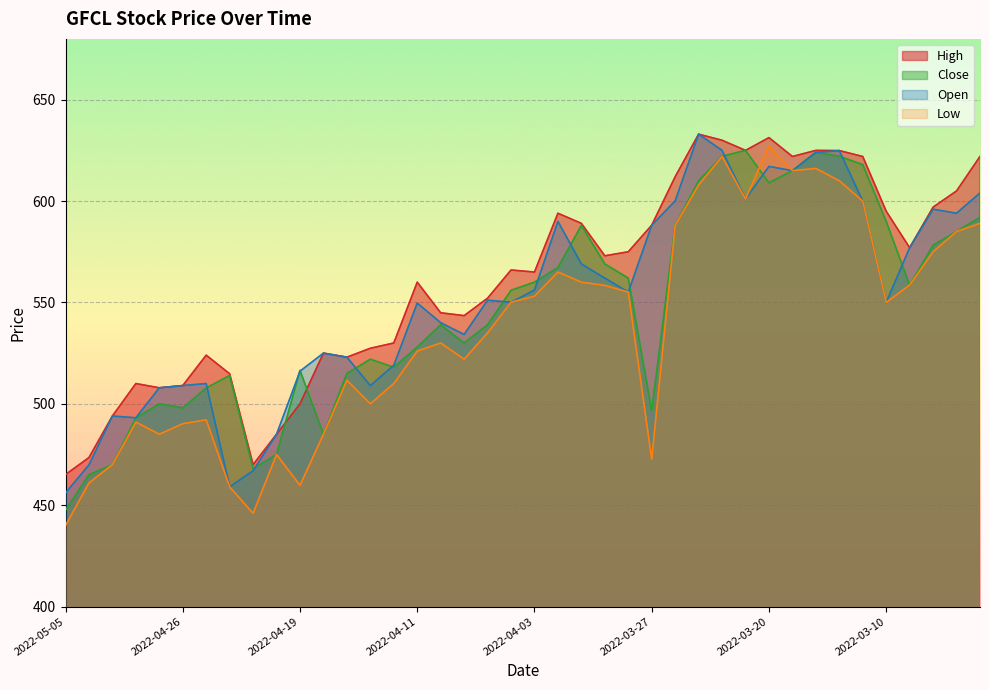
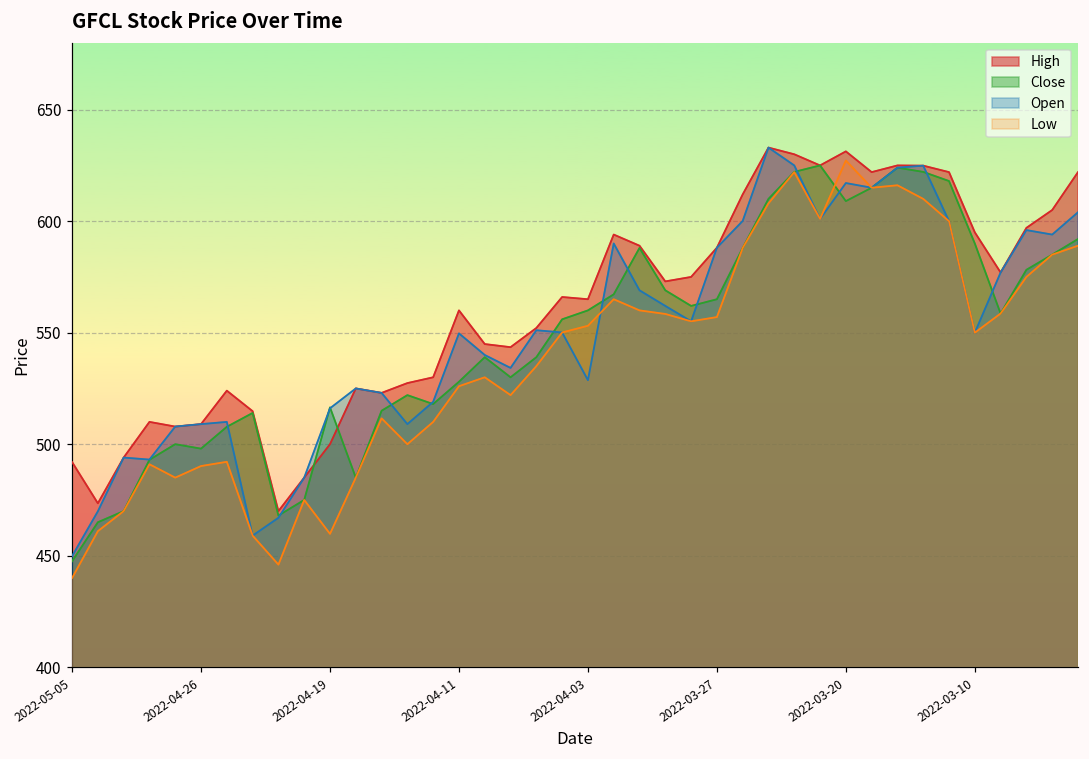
High, 2022-05-05: 465 -> 492
Open, 2022-05-05: 456 -> 450
Open, 2022-04-03: 556 -> 529
Close, 2022-03-27: 497 -> 565
Low, 2022-03-27: 473 -> 557
